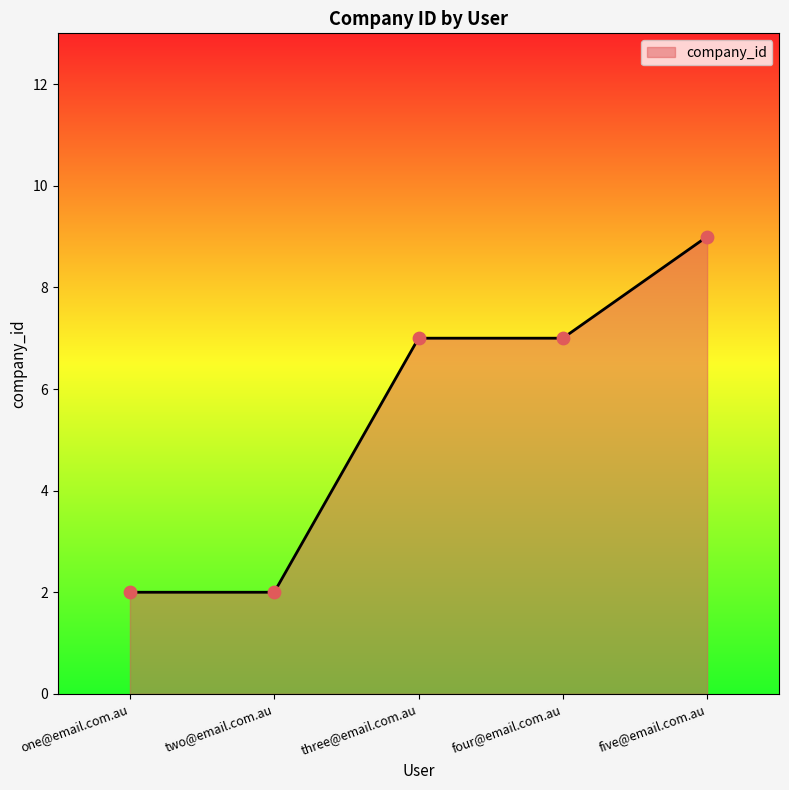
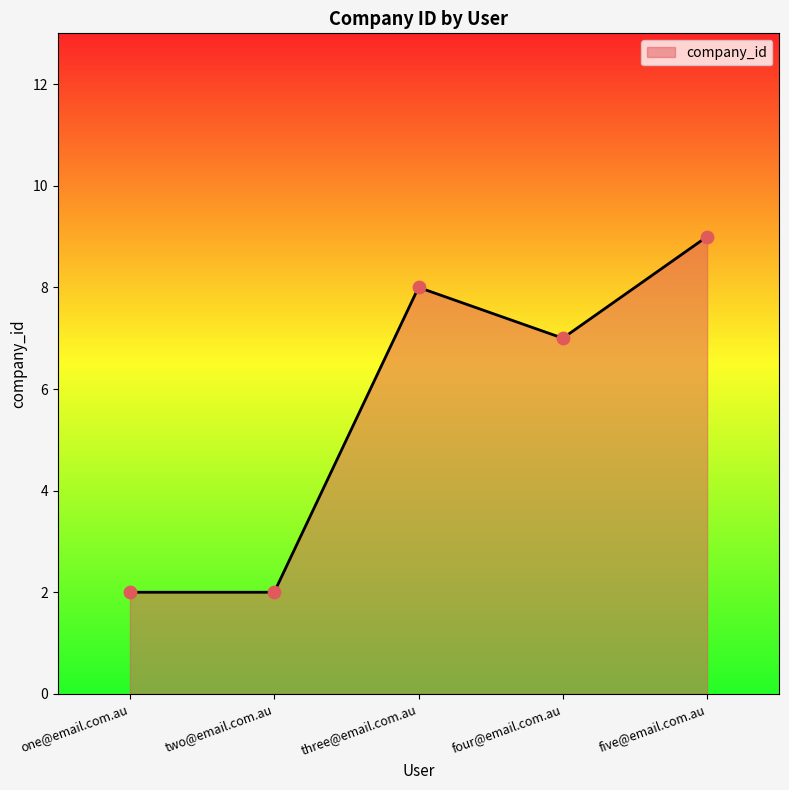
three@email.com.au: 7 -> 8
